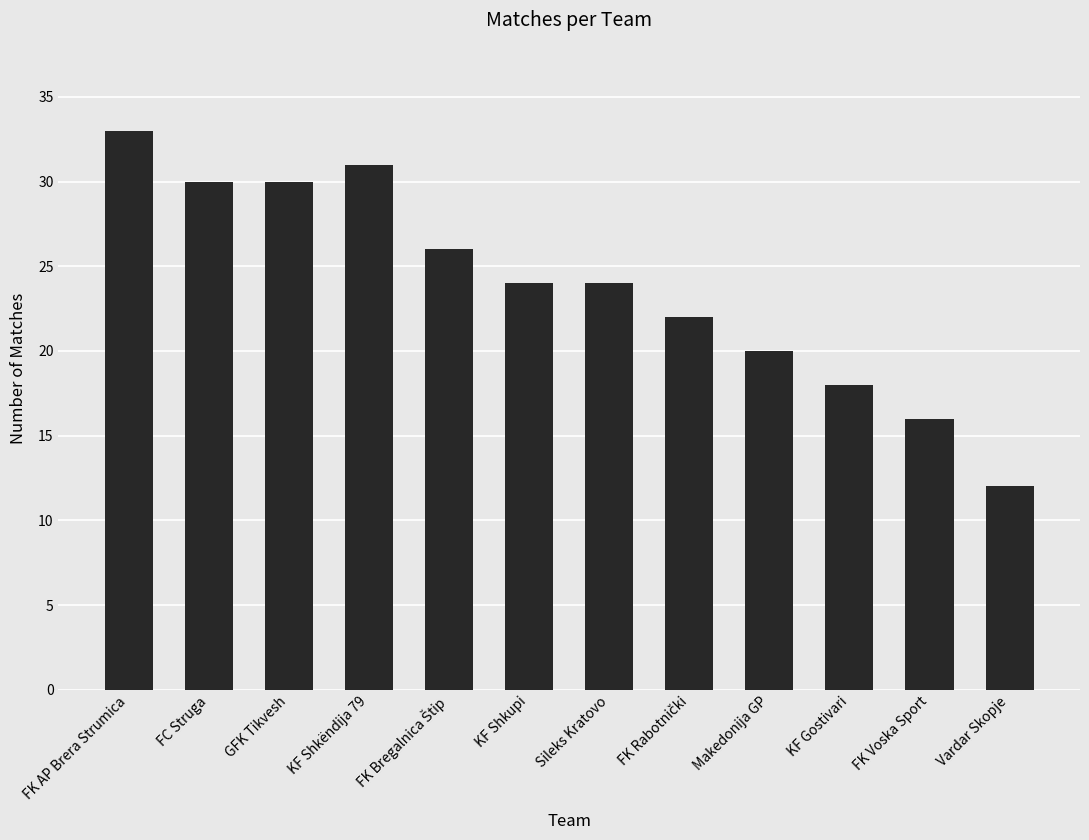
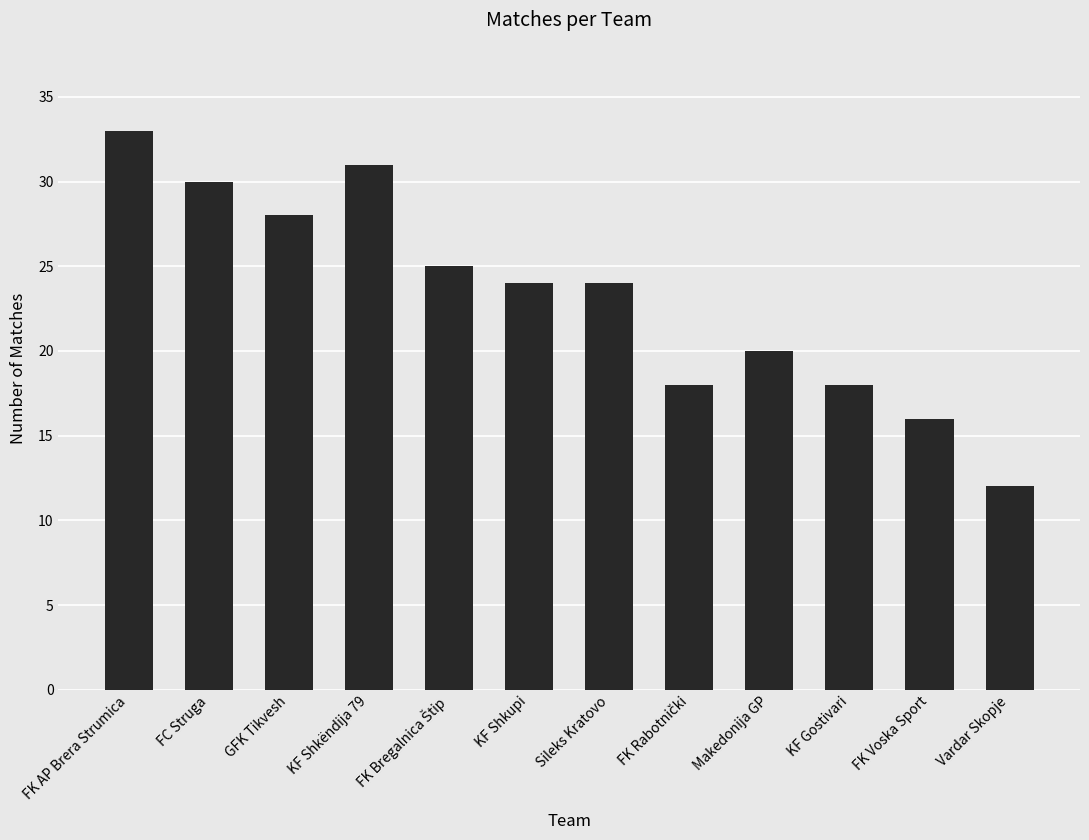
GFK Tikvesh: 30 -> 28
FK Bregalnica Štip: 26 -> 25
FK Rabotnički: 22 -> 18
